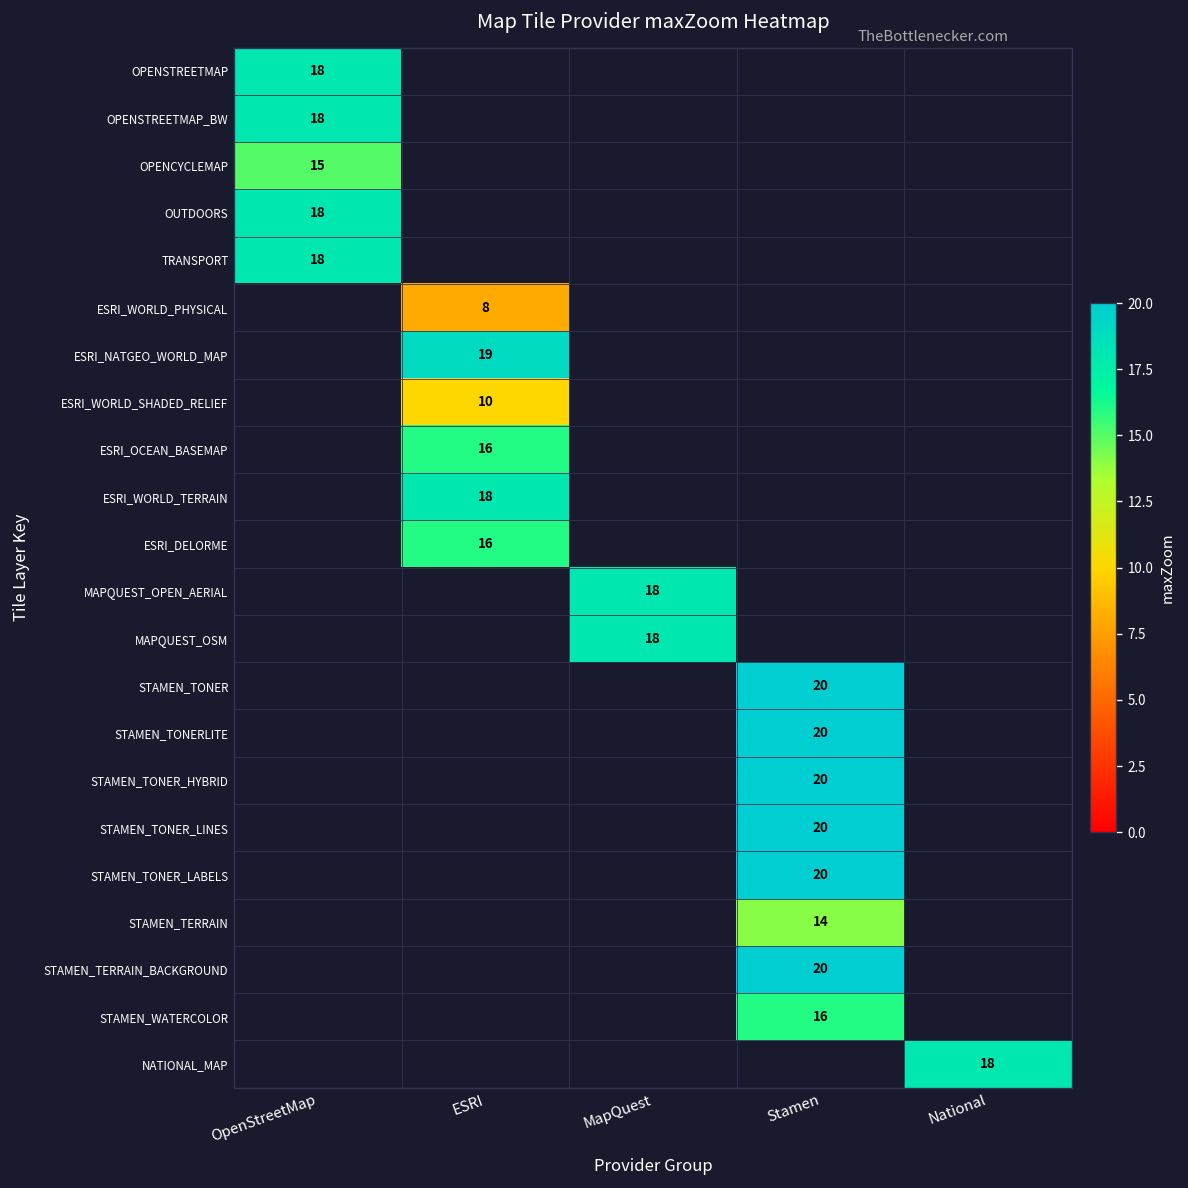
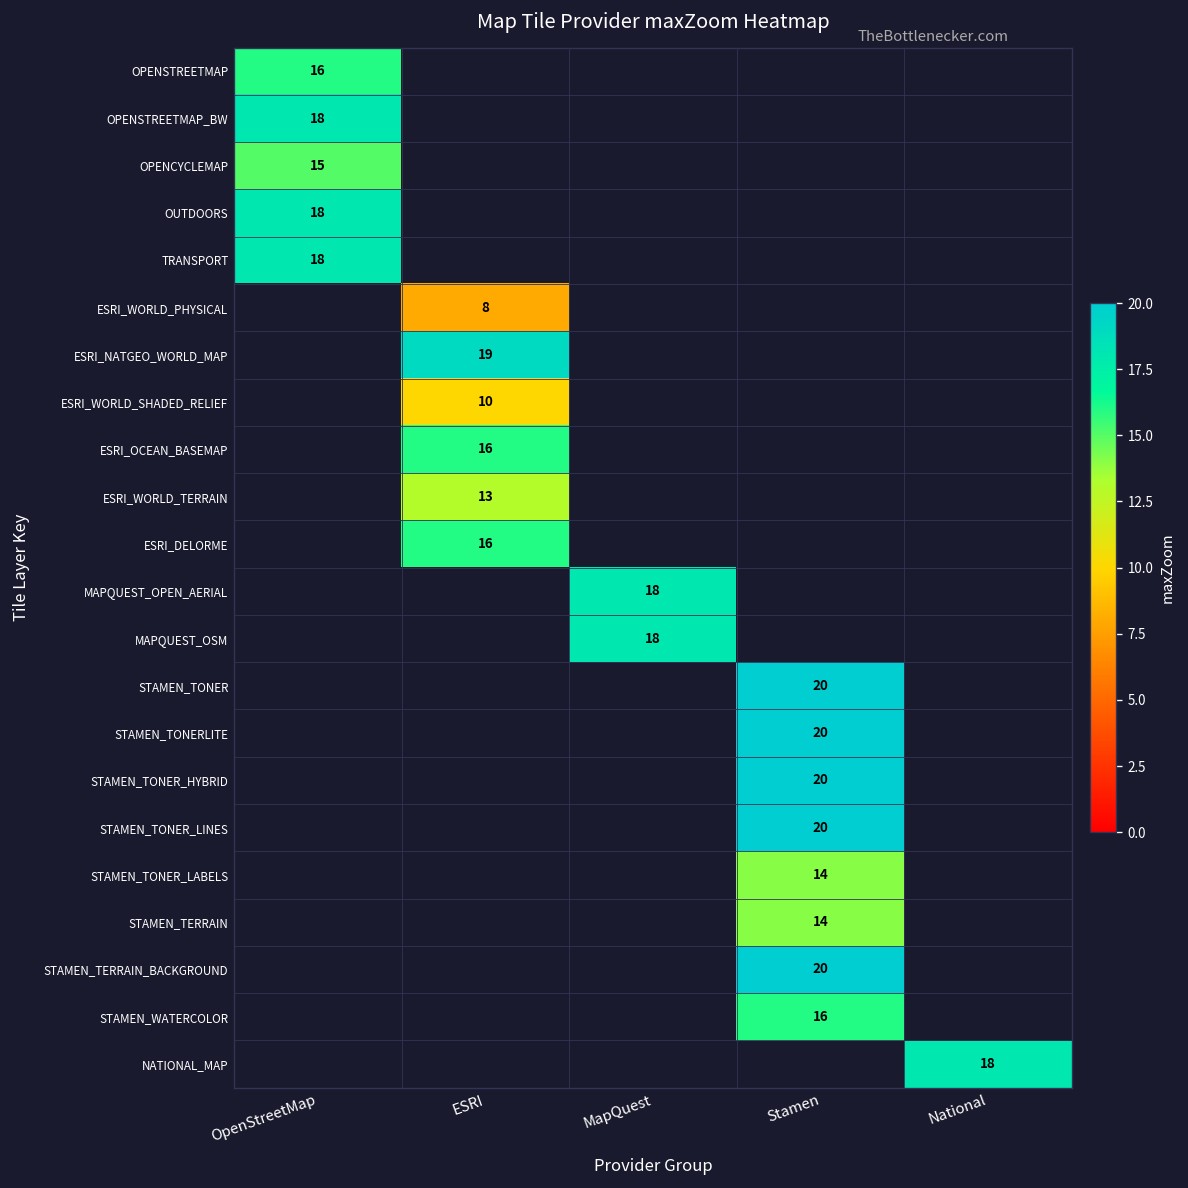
OPENSTREETMAP, OpenStreetMap: 18 -> 16
ESRI_WORLD_TERRAIN, ESRI: 18 -> 13
STAMEN_TONER_LABELS, Stamen: 20 -> 14
